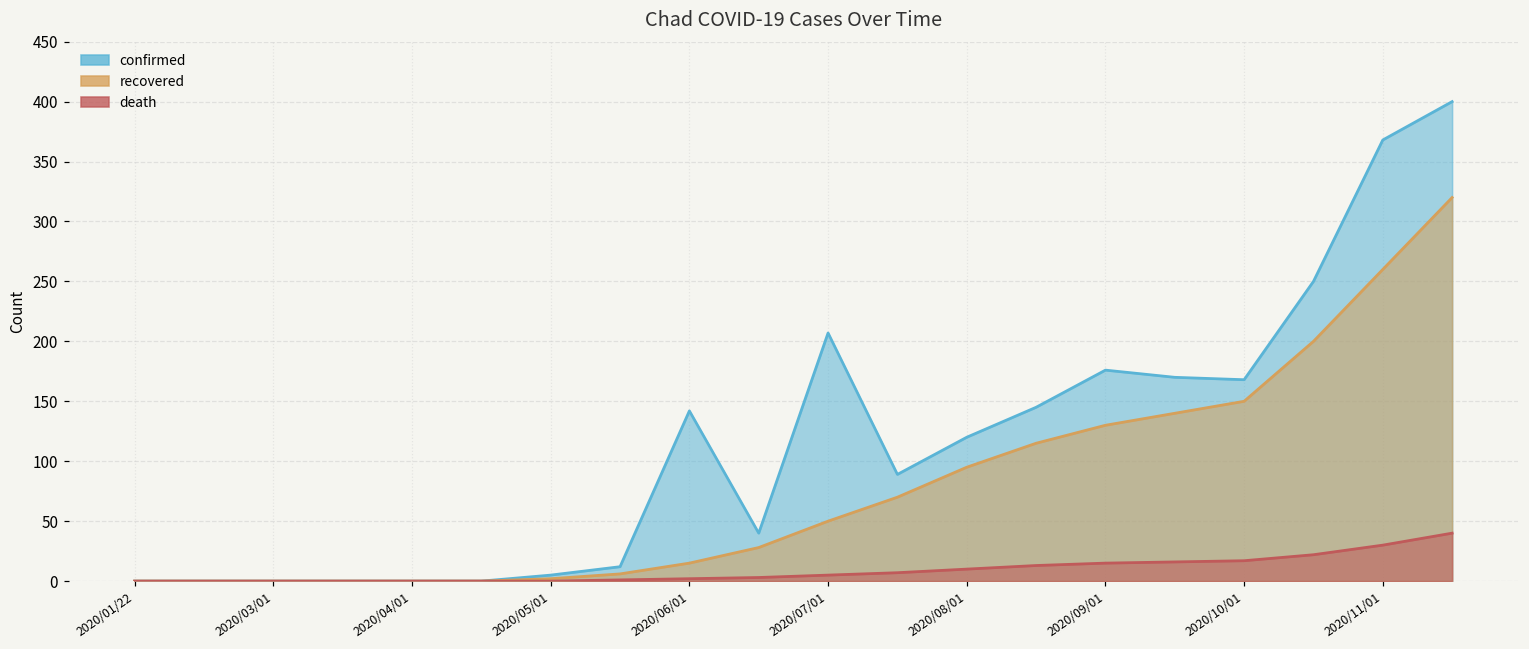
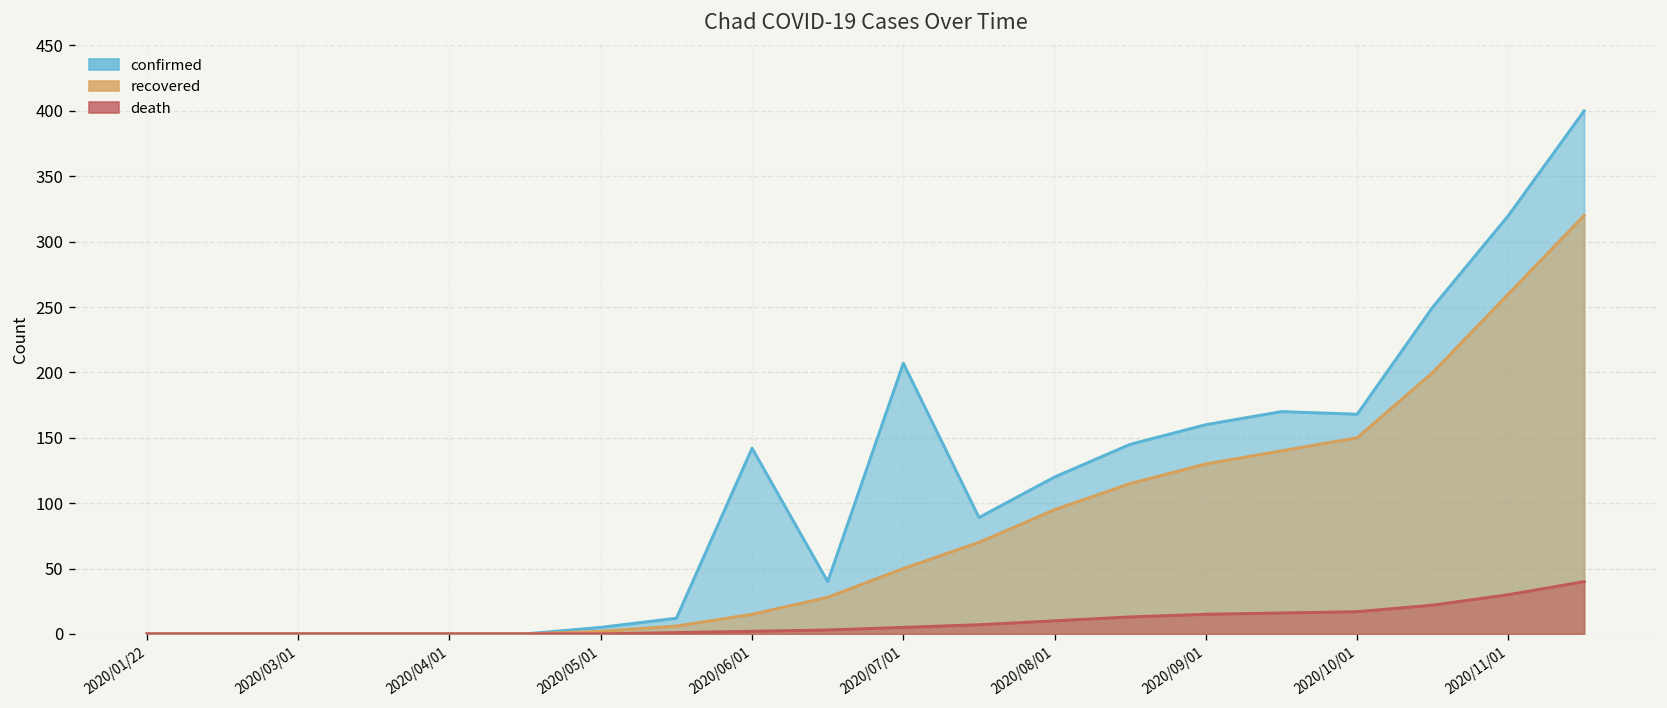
confirmed, 2020/09/01: 176 -> 160
confirmed, 2020/11/01: 368 -> 320
